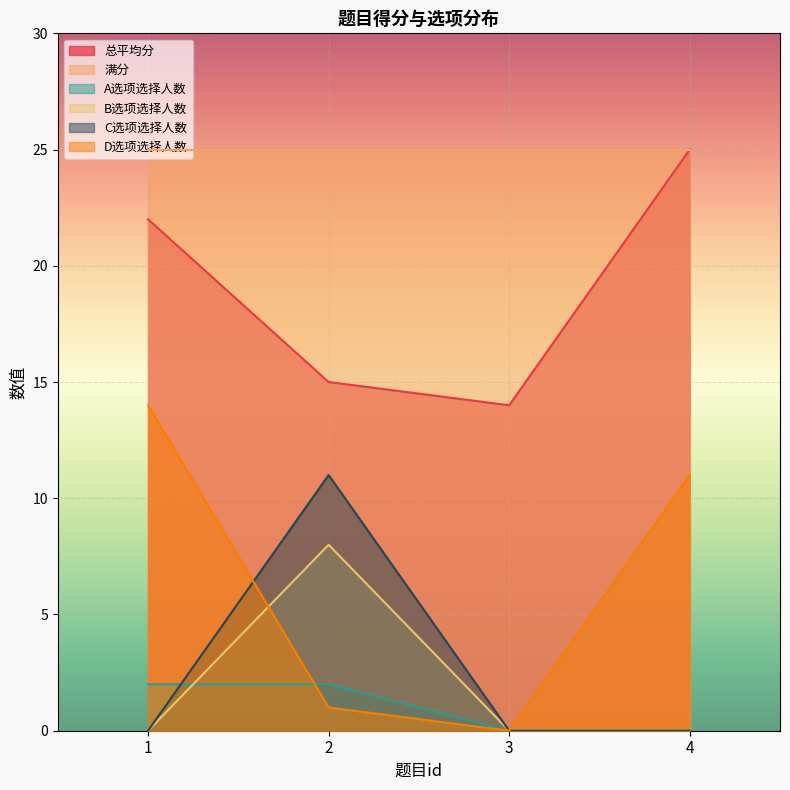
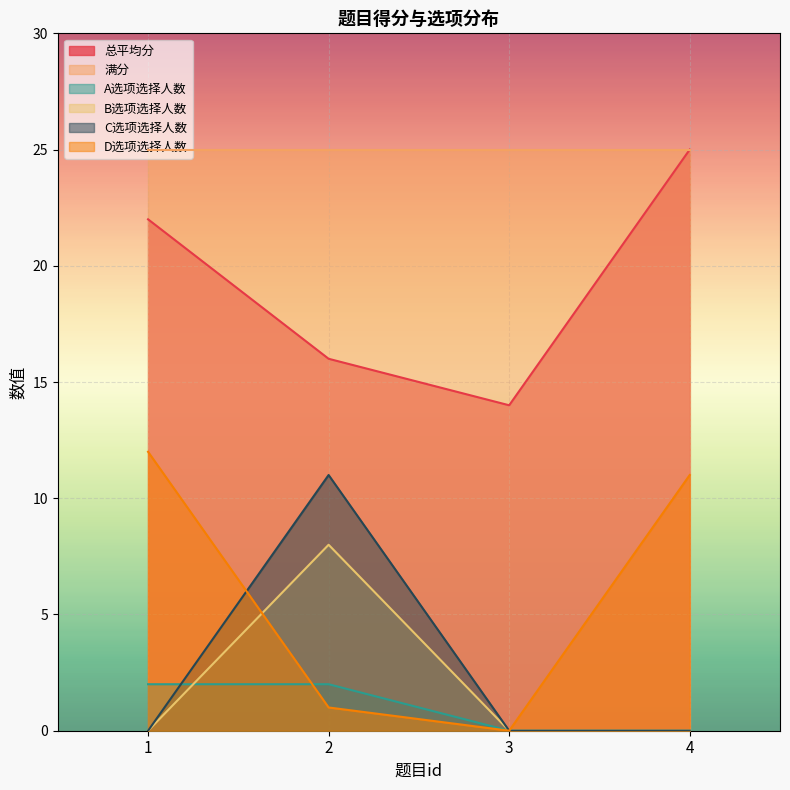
D选项选择人数, 1: 14 -> 12
总平均分, 2: 15 -> 16
